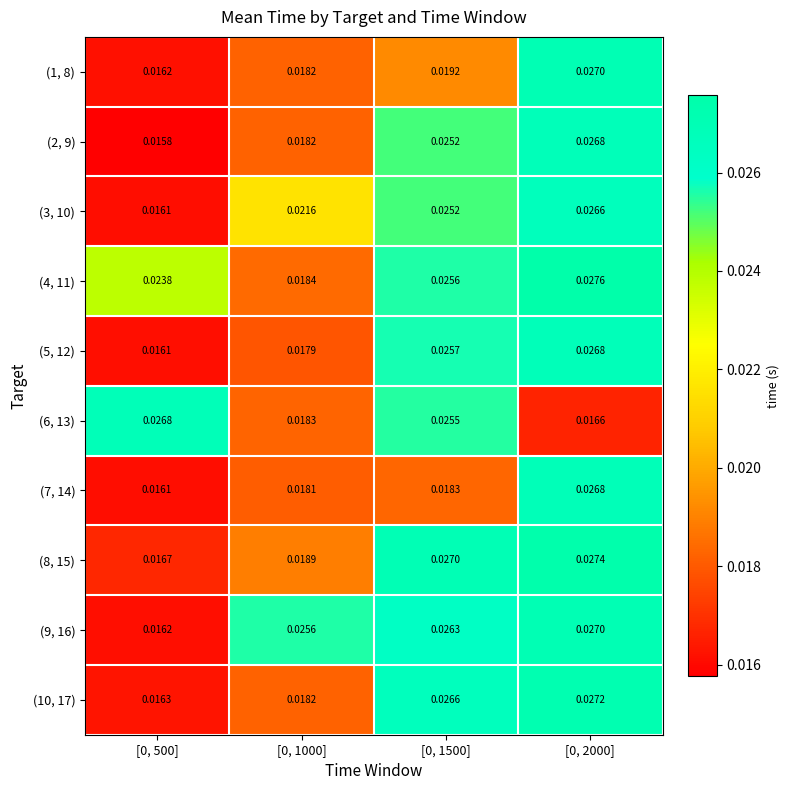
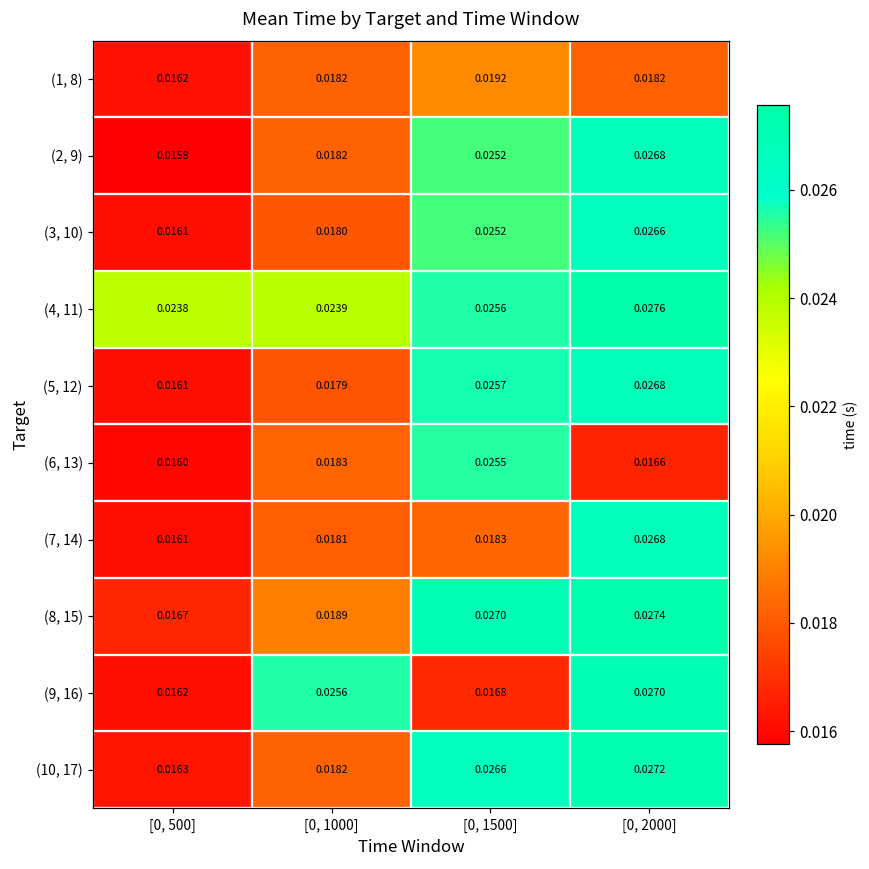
(1, 8), [0, 2000]: 0.0270 -> 0.0182
(3, 10), [0, 1000]: 0.0216 -> 0.0180
(4, 11), [0, 1000]: 0.0184 -> 0.0239
(6, 13), [0, 500]: 0.0268 -> 0.0160
(9, 16), [0, 1500]: 0.0263 -> 0.0168
